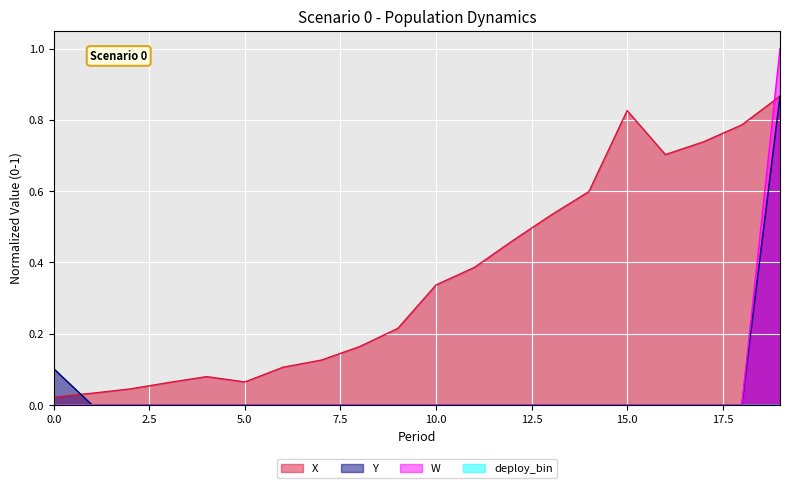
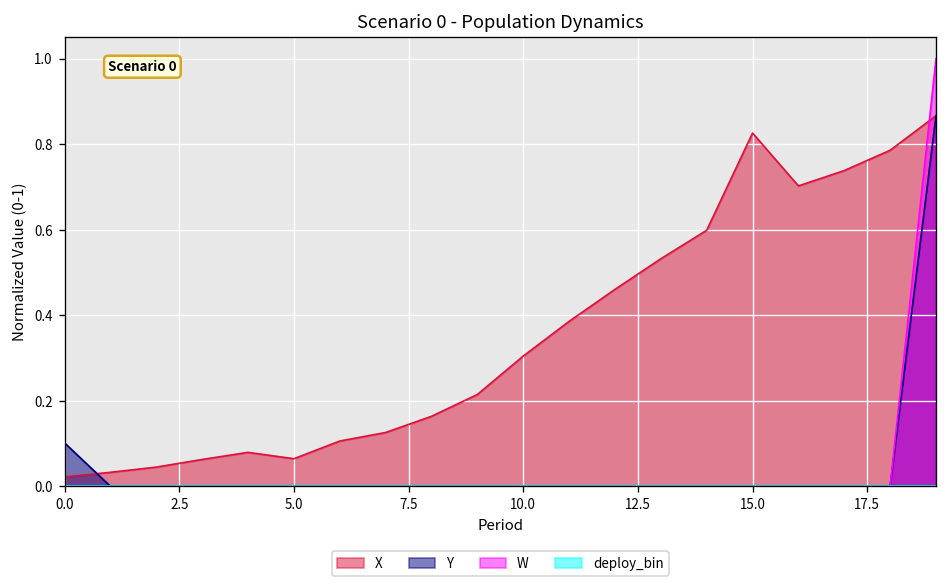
X, 10.0: 0.34 -> 0.30
